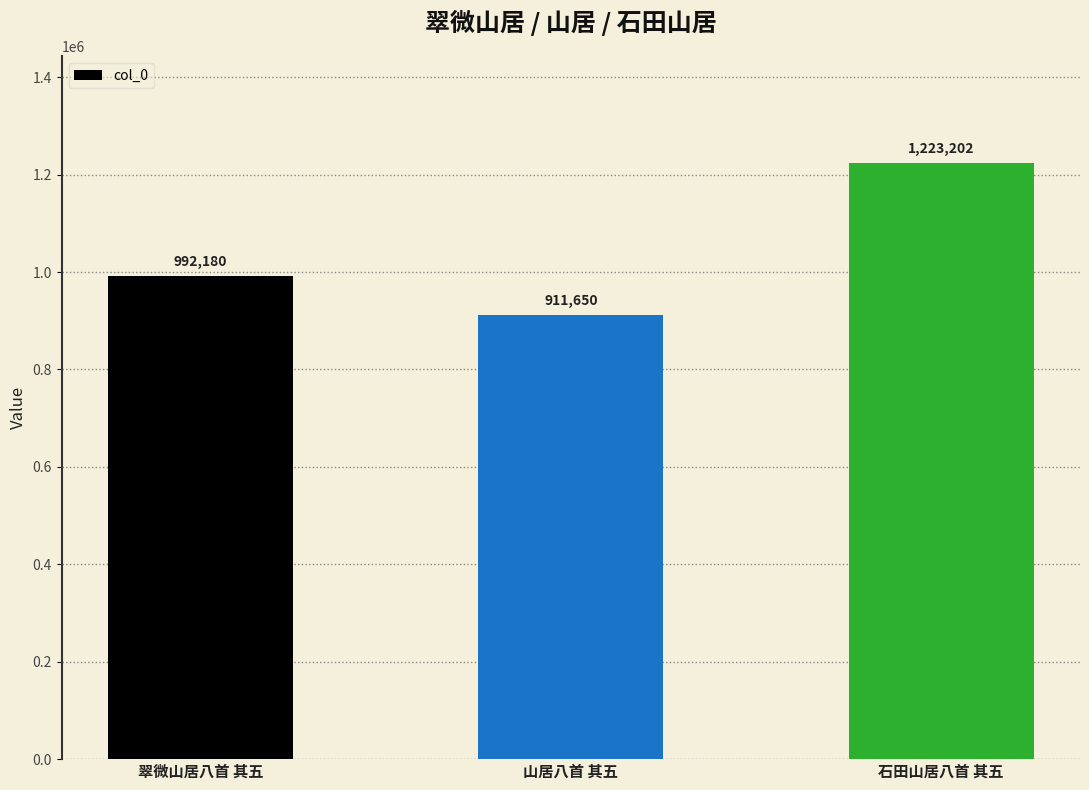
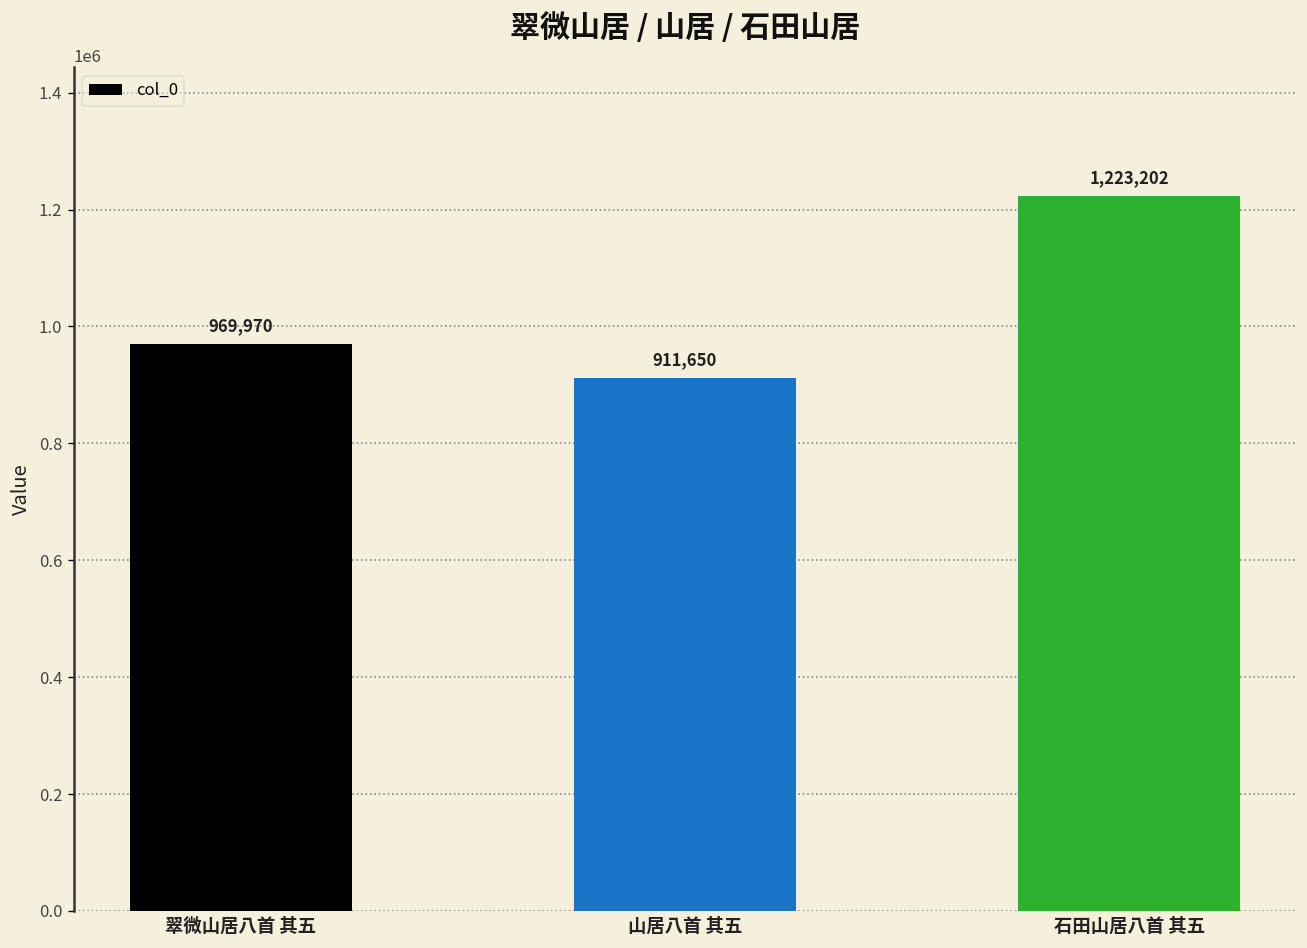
翠微山居八首 其五: 992,180 -> 969,970
